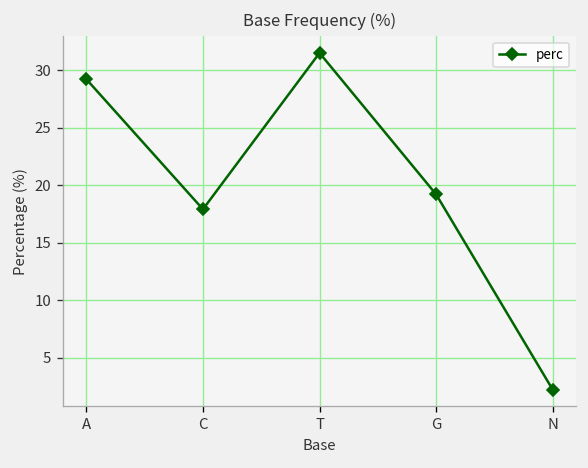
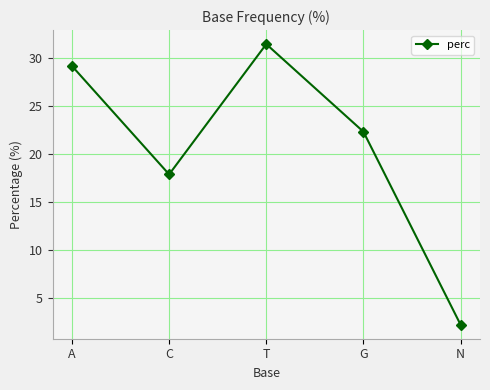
G: 19 -> 22
